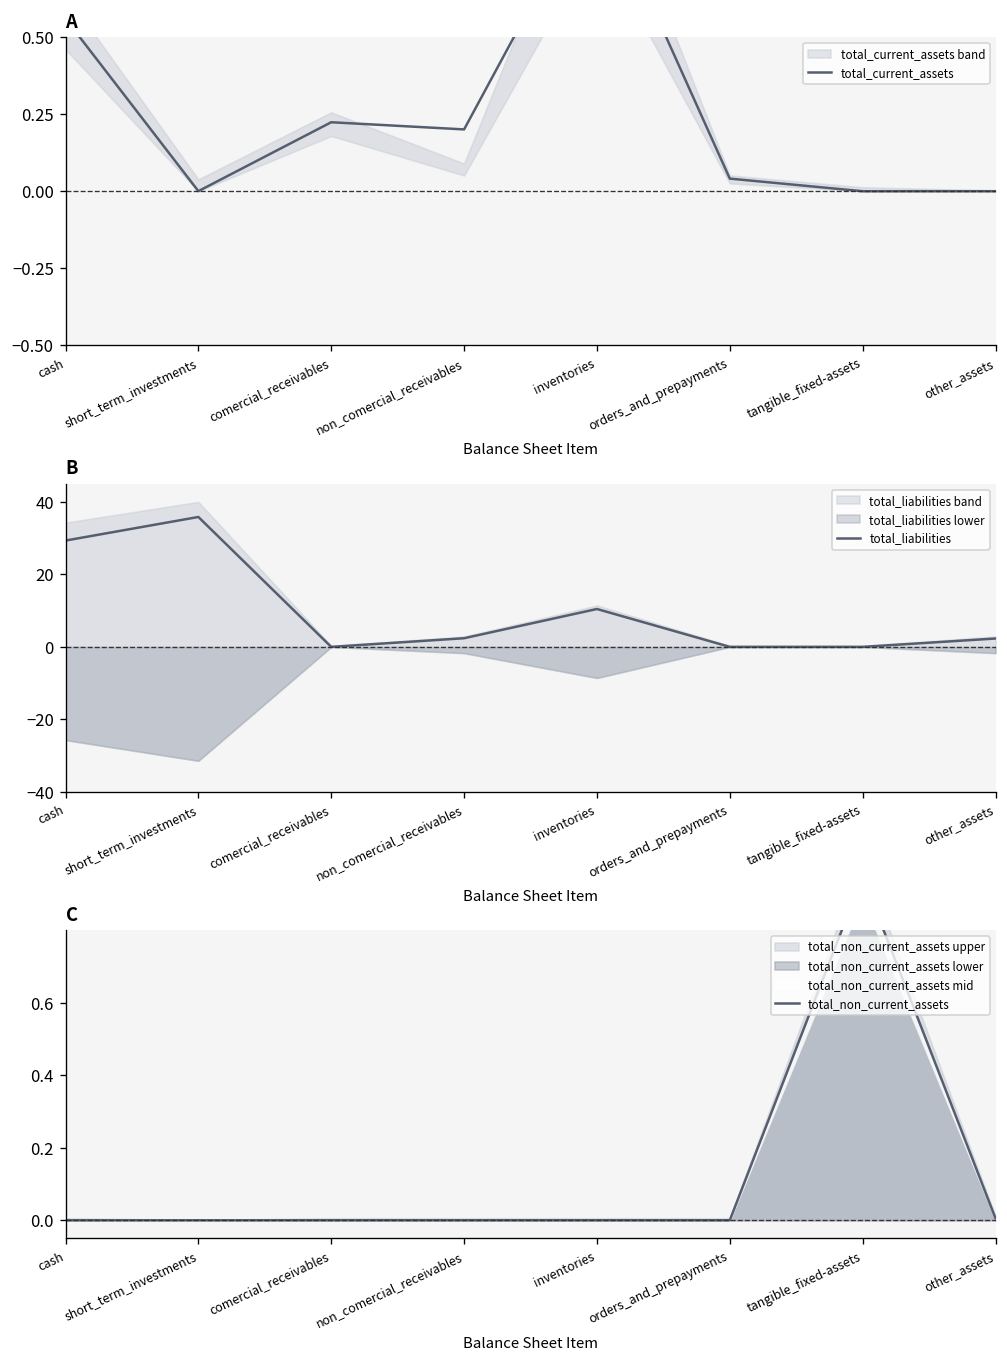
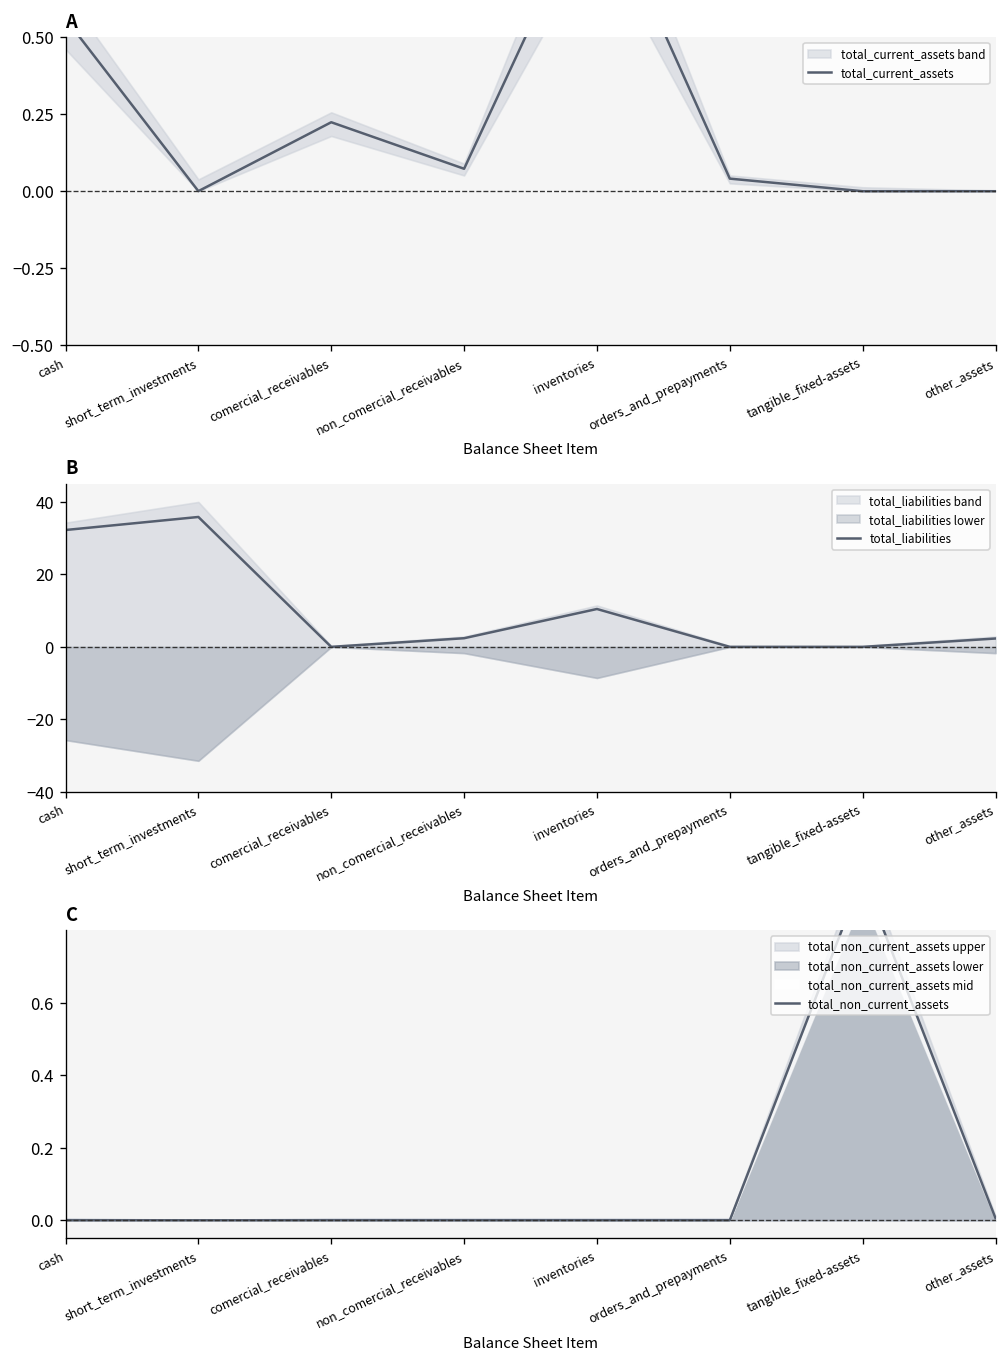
A, total_current_assets, non_comercial_receivables: 0.20 -> 0.07
B, total_liabilities, cash: 29 -> 32
